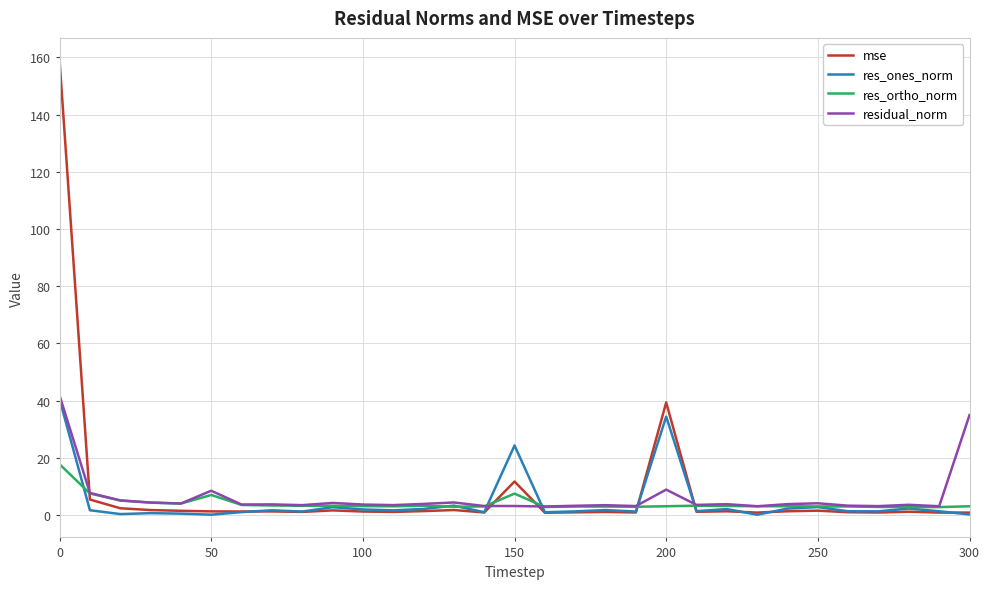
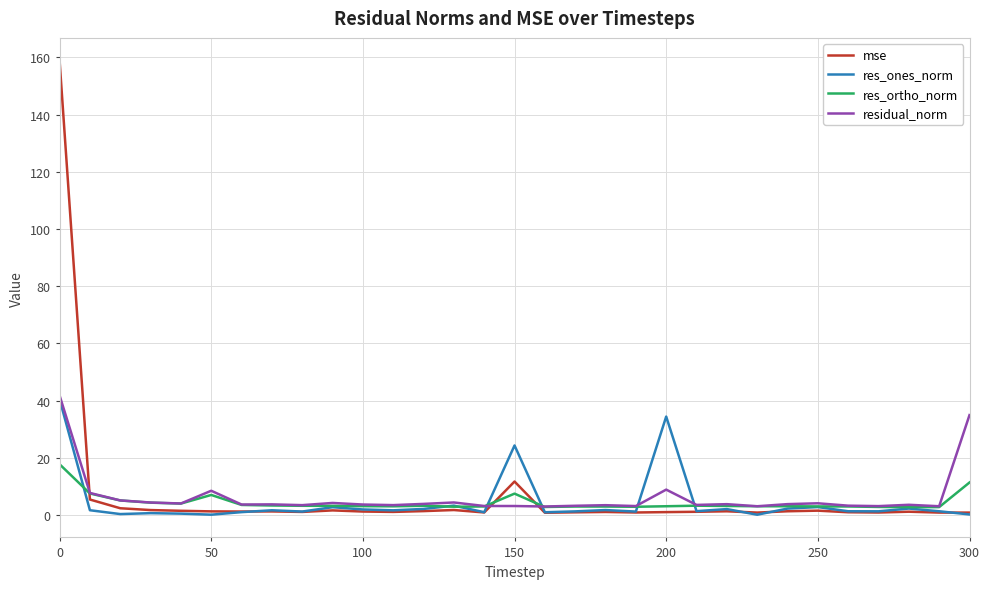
mse, 200: 39 -> 1
res_ortho_norm, 300: 3 -> 11
